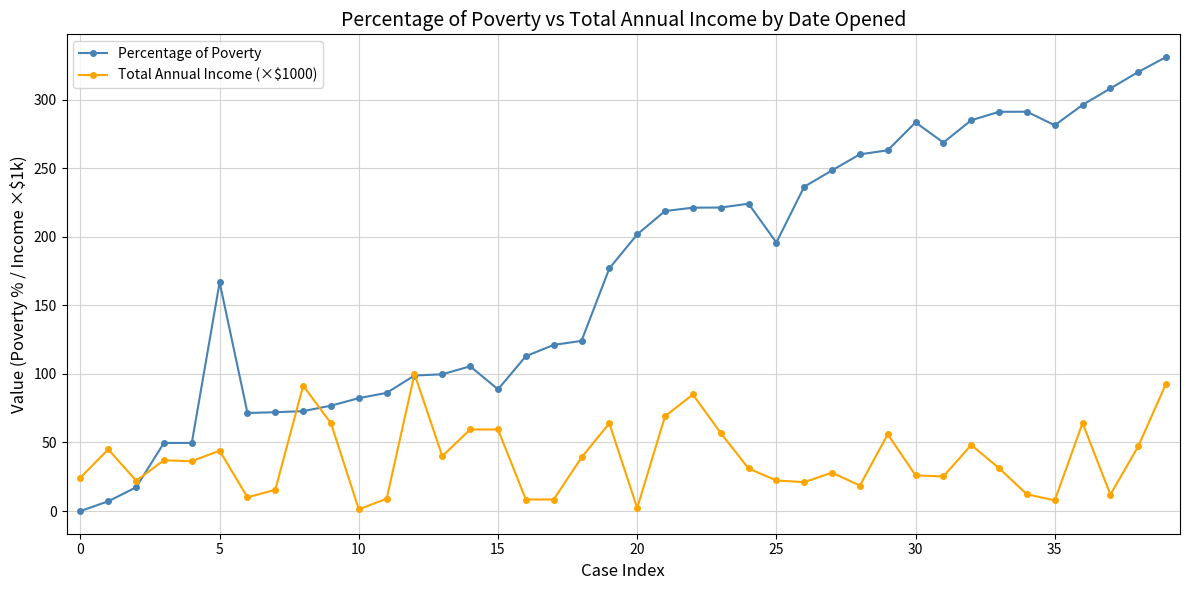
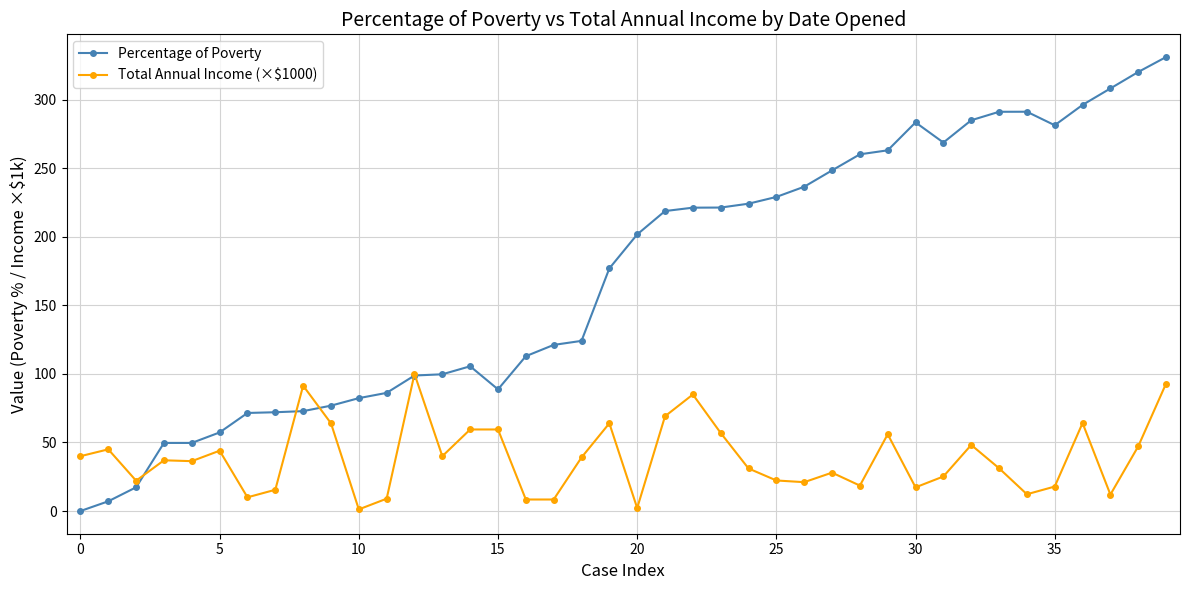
Total Annual Income (×$1000), 0: 24 -> 40
Percentage of Poverty, 5: 167 -> 57
Percentage of Poverty, 25: 196 -> 229
Total Annual Income (×$1000), 30: 26 -> 17
Total Annual Income (×$1000), 35: 8 -> 18
